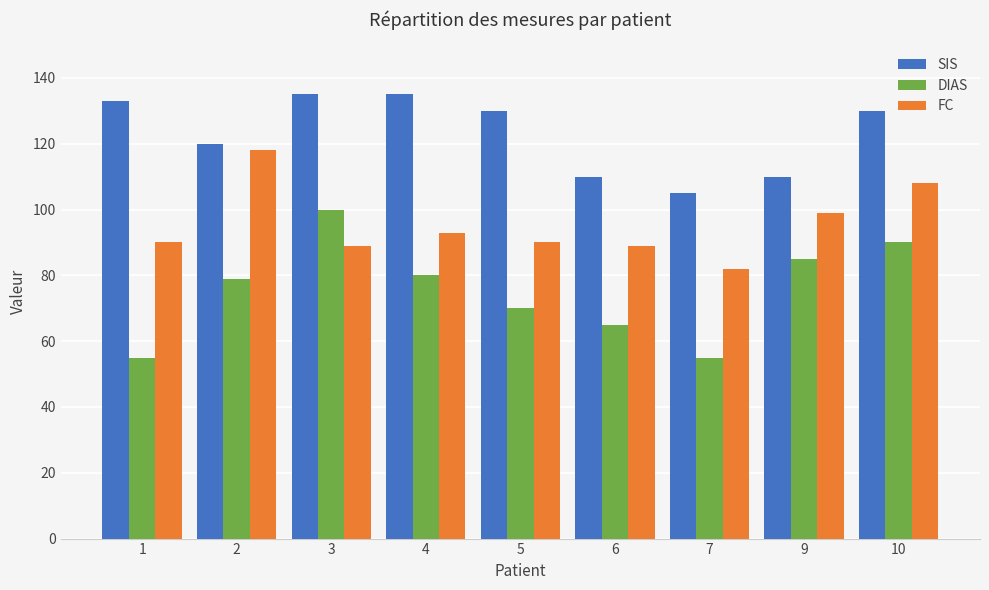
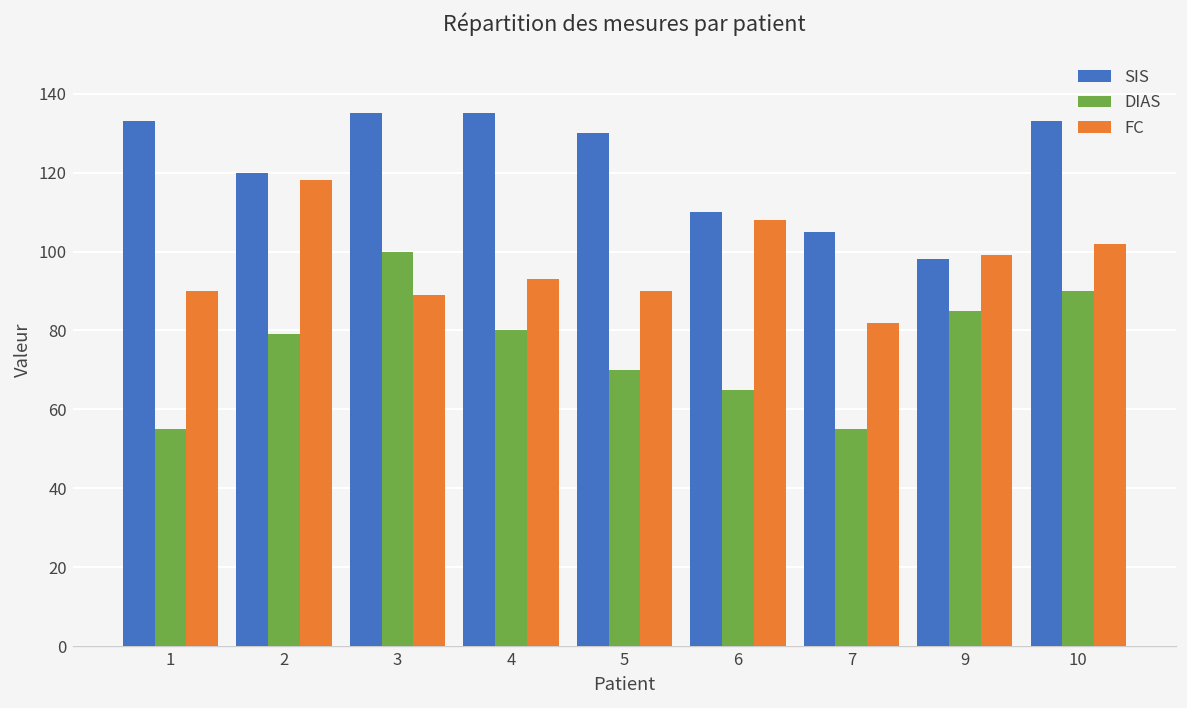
FC, 6: 89 -> 108
SIS, 9: 110 -> 98
SIS, 10: 130 -> 133
FC, 10: 108 -> 102
